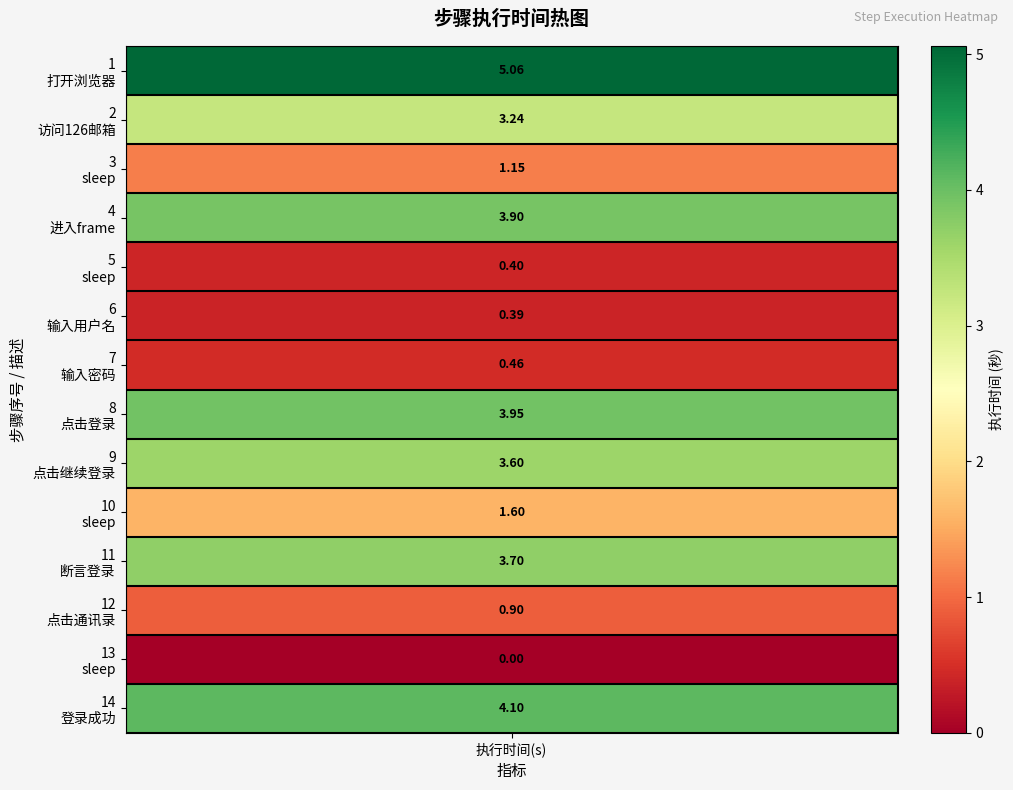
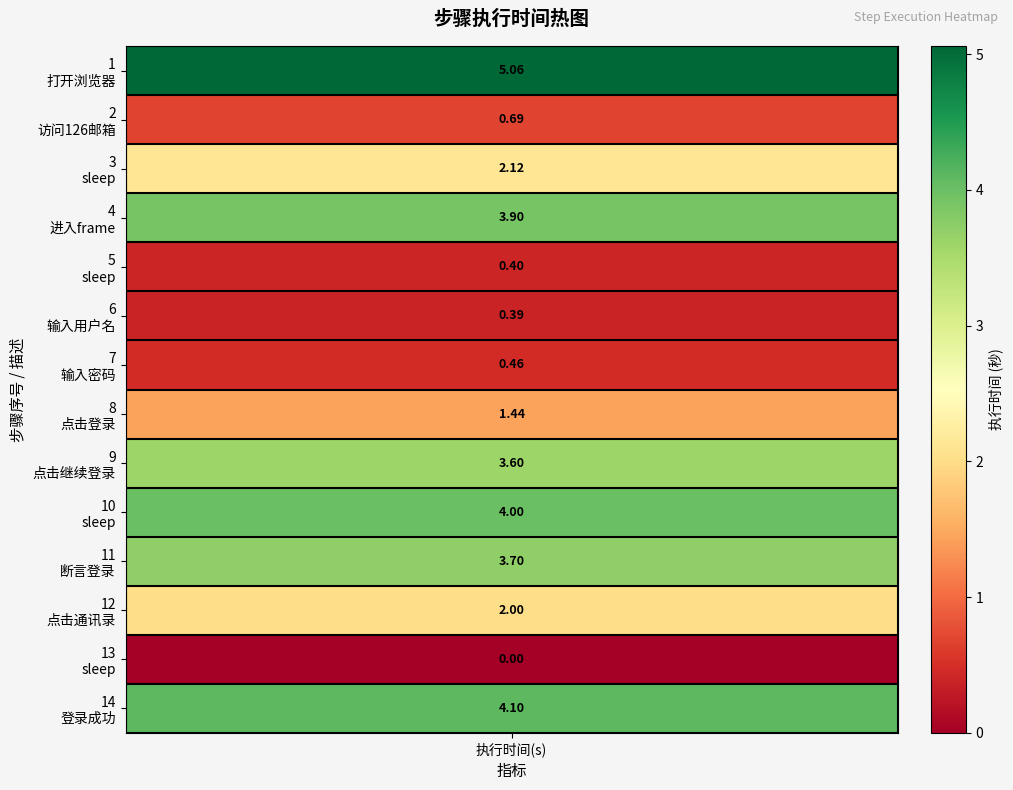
2 访问126邮箱, 执行时间(s): 3.24 -> 0.69
3 sleep, 执行时间(s): 1.15 -> 2.12
8 点击登录, 执行时间(s): 3.95 -> 1.44
10 sleep, 执行时间(s): 1.60 -> 4.00
12 点击通讯录, 执行时间(s): 0.90 -> 2.00
